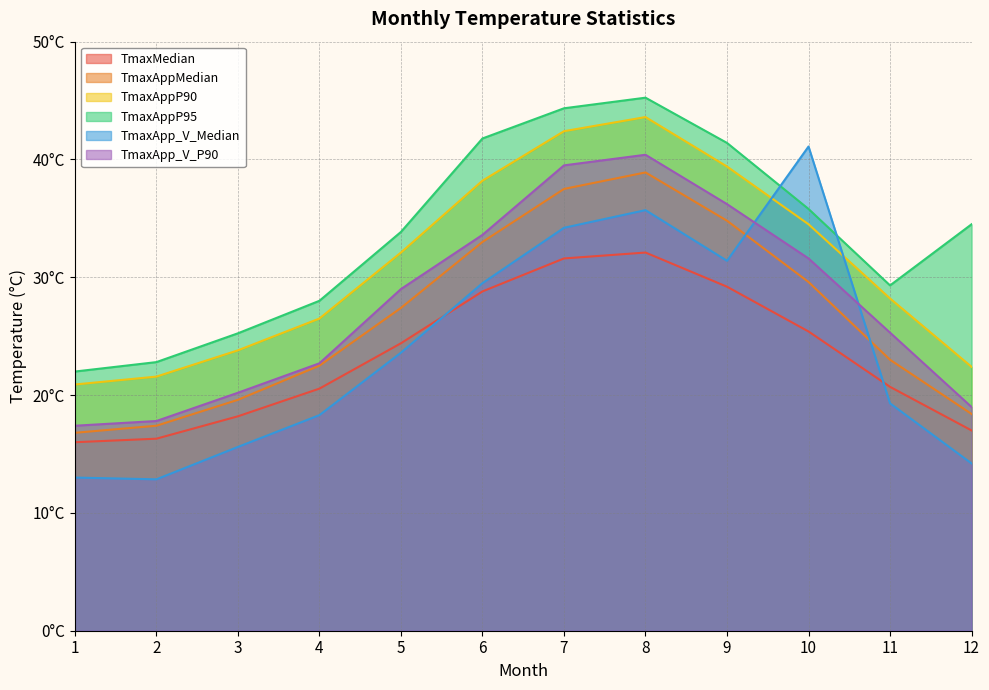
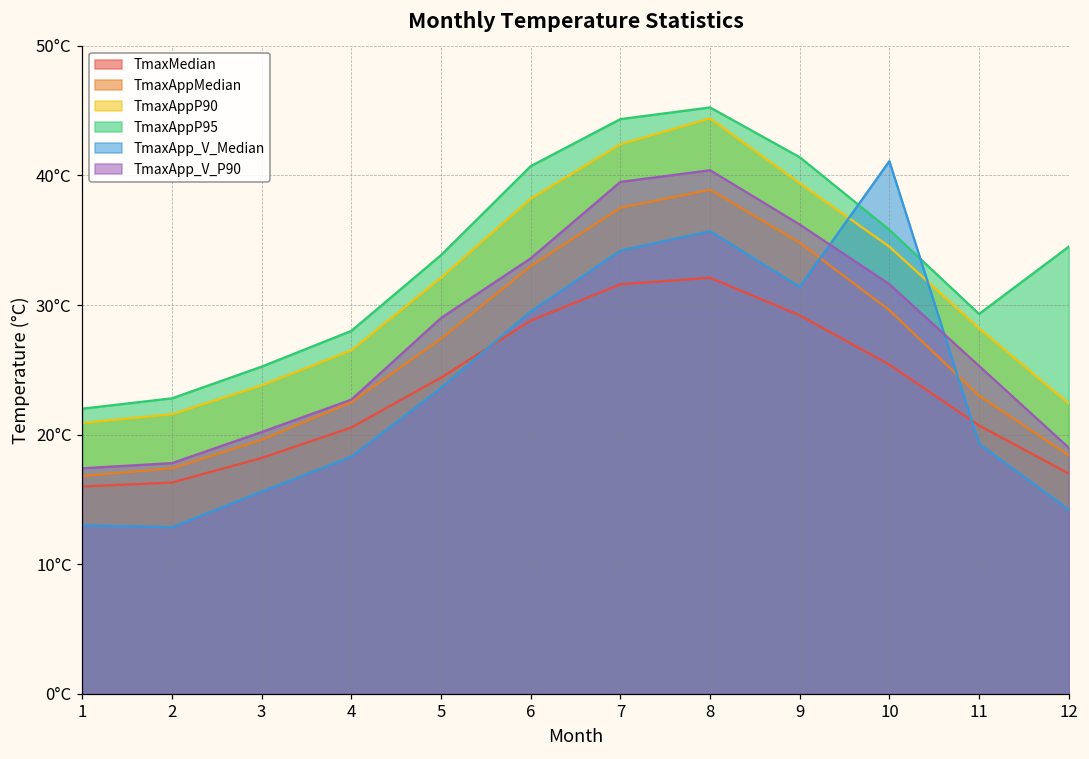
TmaxAppP95, 6: 41.8°C -> 40.7°C
TmaxAppP90, 8: 43.6°C -> 44.4°C
